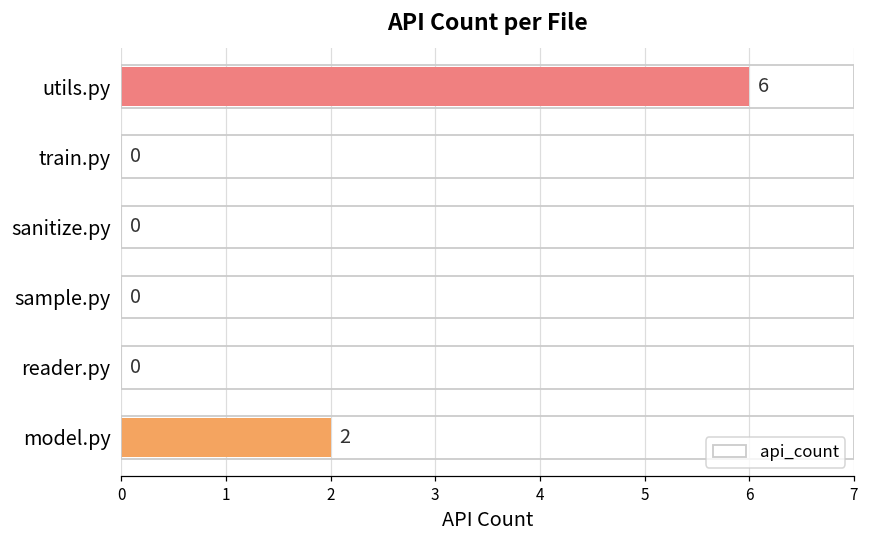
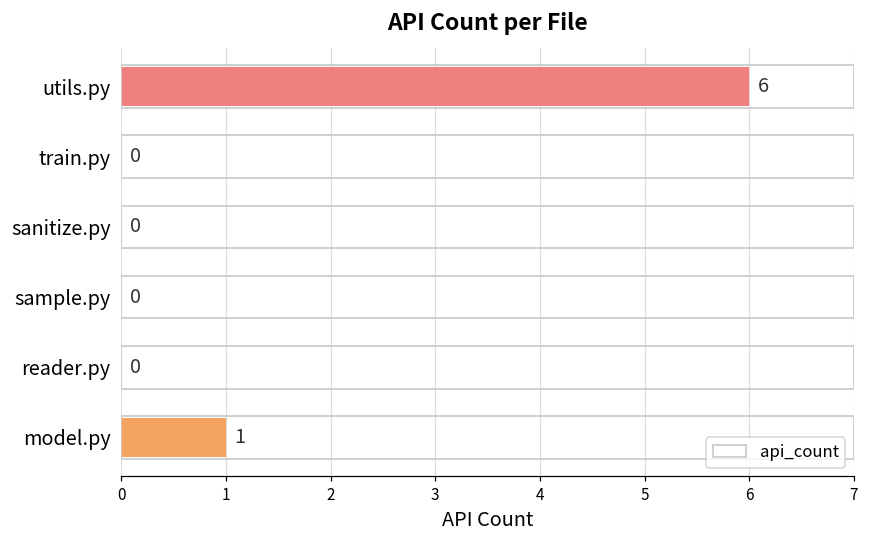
model.py: 2 -> 1
